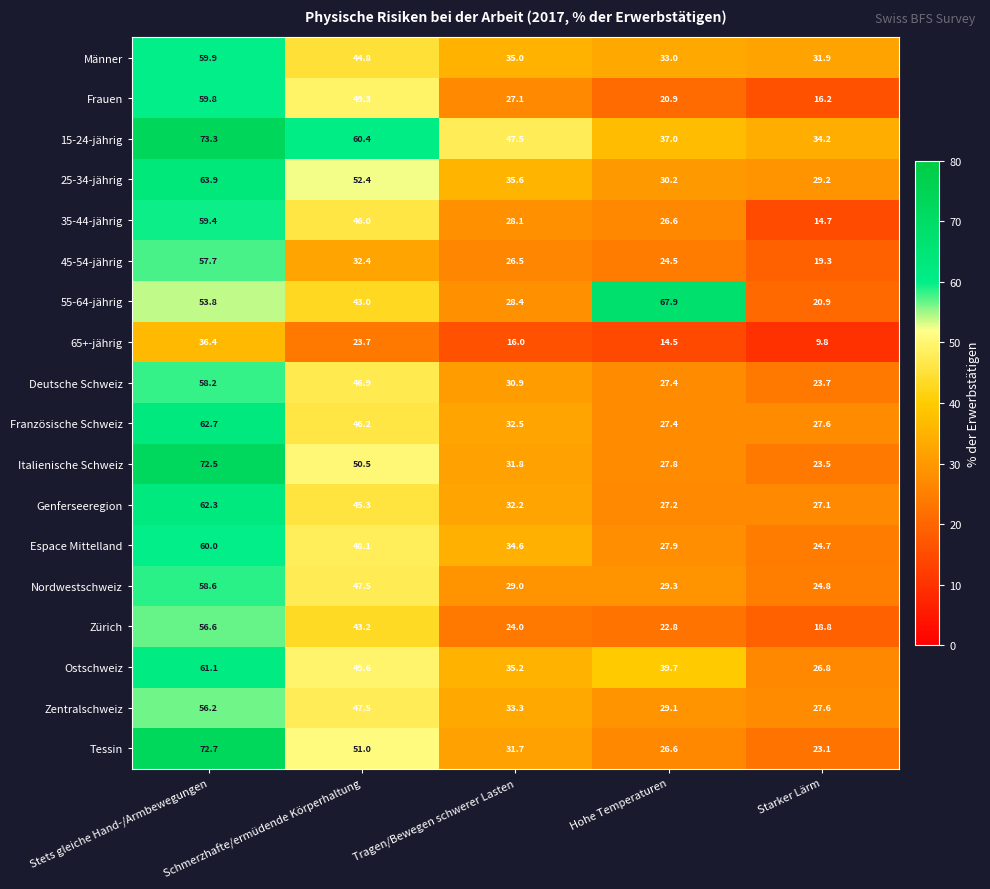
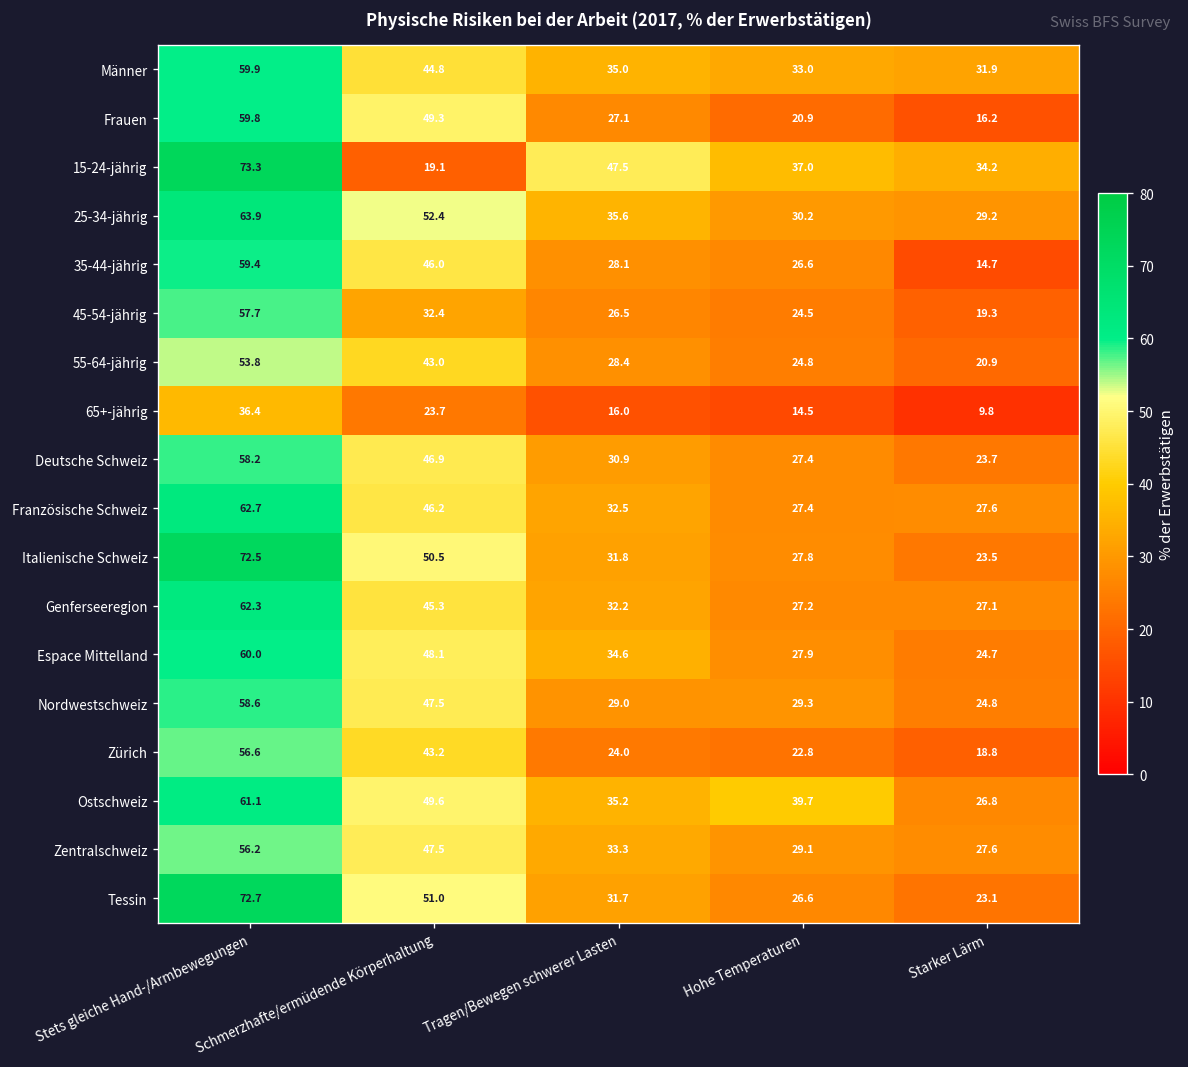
15-24-jährig, Schmerzhafte/ermüdende Körperhaltung: 60.4 -> 19.1
55-64-jährig, Hohe Temperaturen: 67.9 -> 24.8
